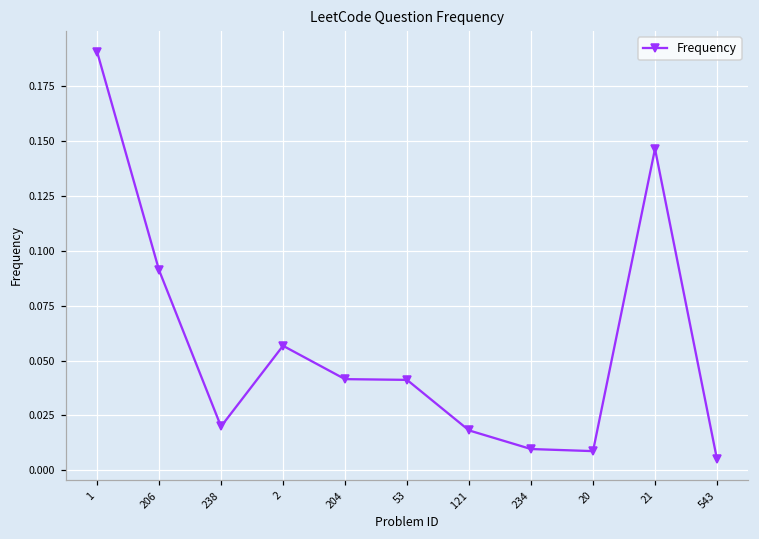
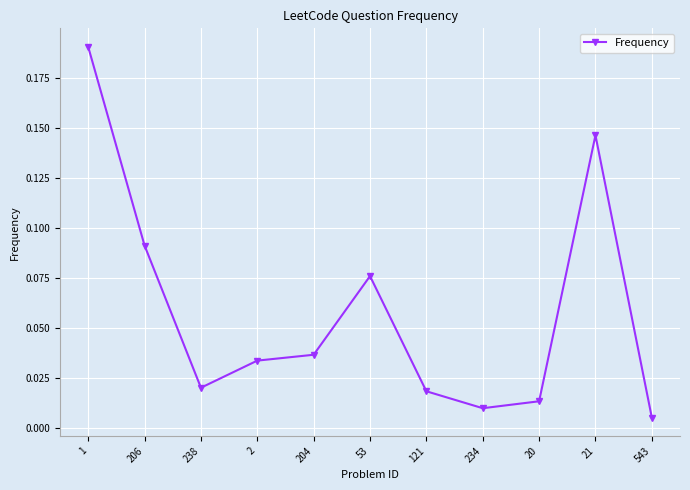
2: 0.057 -> 0.034
204: 0.042 -> 0.036
53: 0.041 -> 0.076
20: 0.009 -> 0.013
